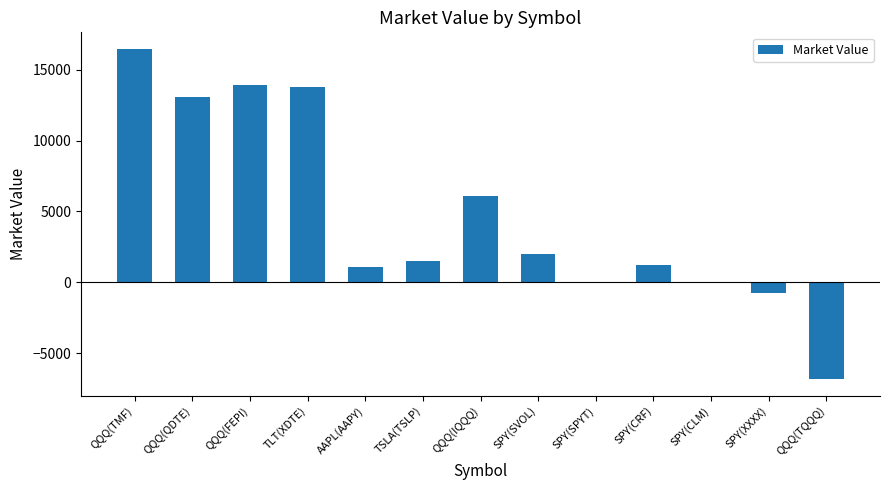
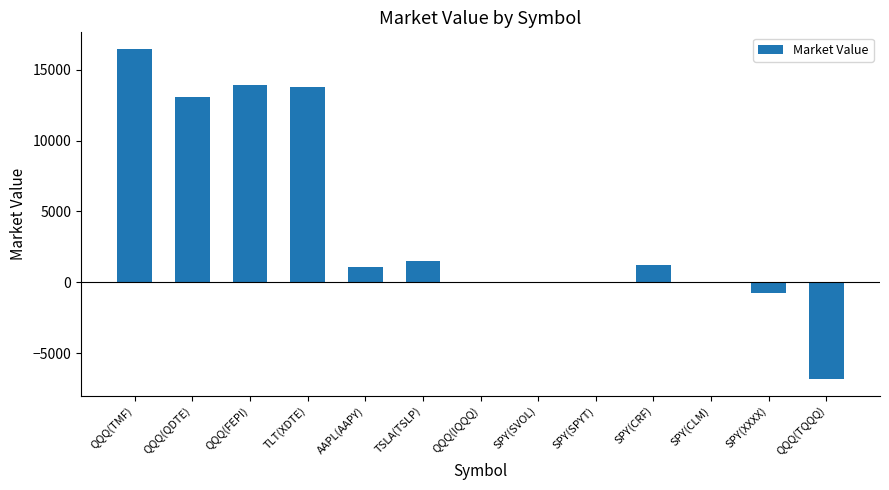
QQQ(IQQQ): 6100 -> 0
SPY(SVOL): 2000 -> 0
